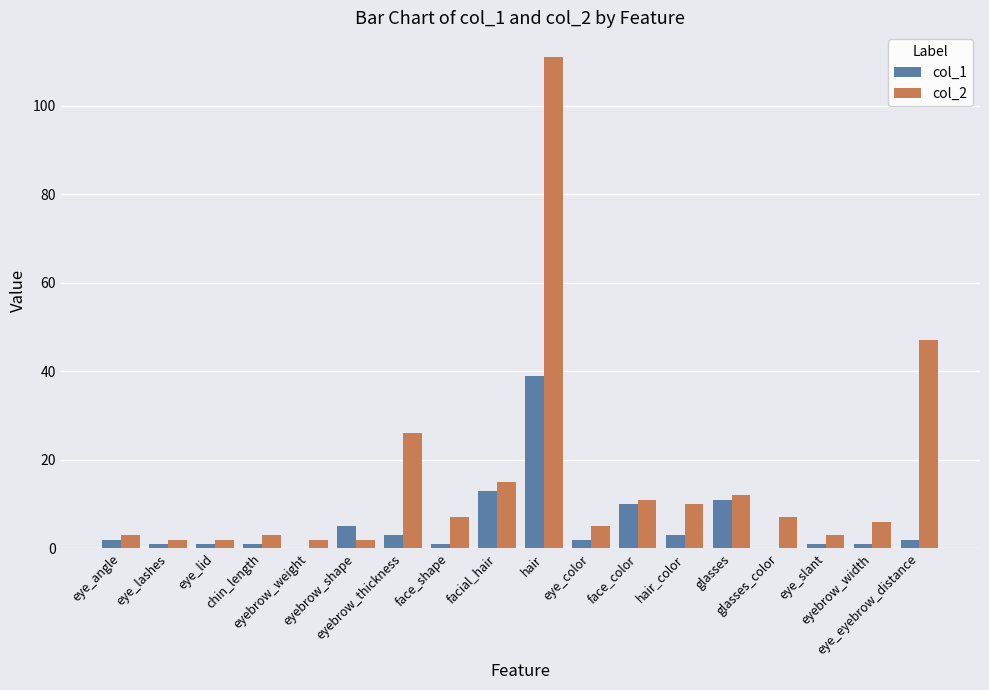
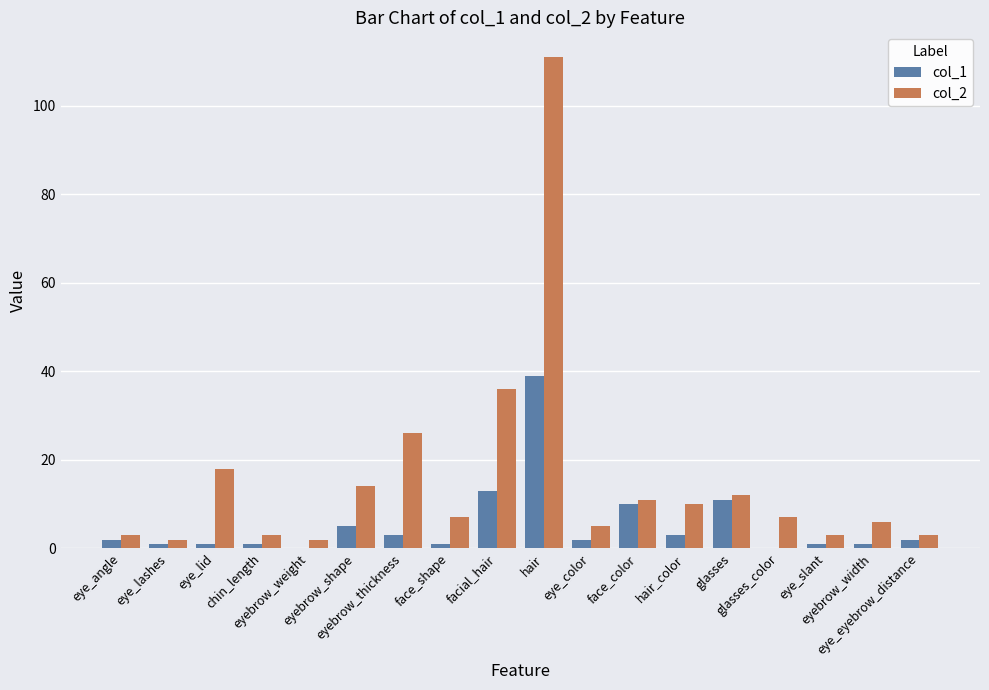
col_2, eye_lid: 2 -> 18
col_2, eyebrow_shape: 2 -> 14
col_2, facial_hair: 15 -> 36
col_2, eye_eyebrow_distance: 47 -> 3
